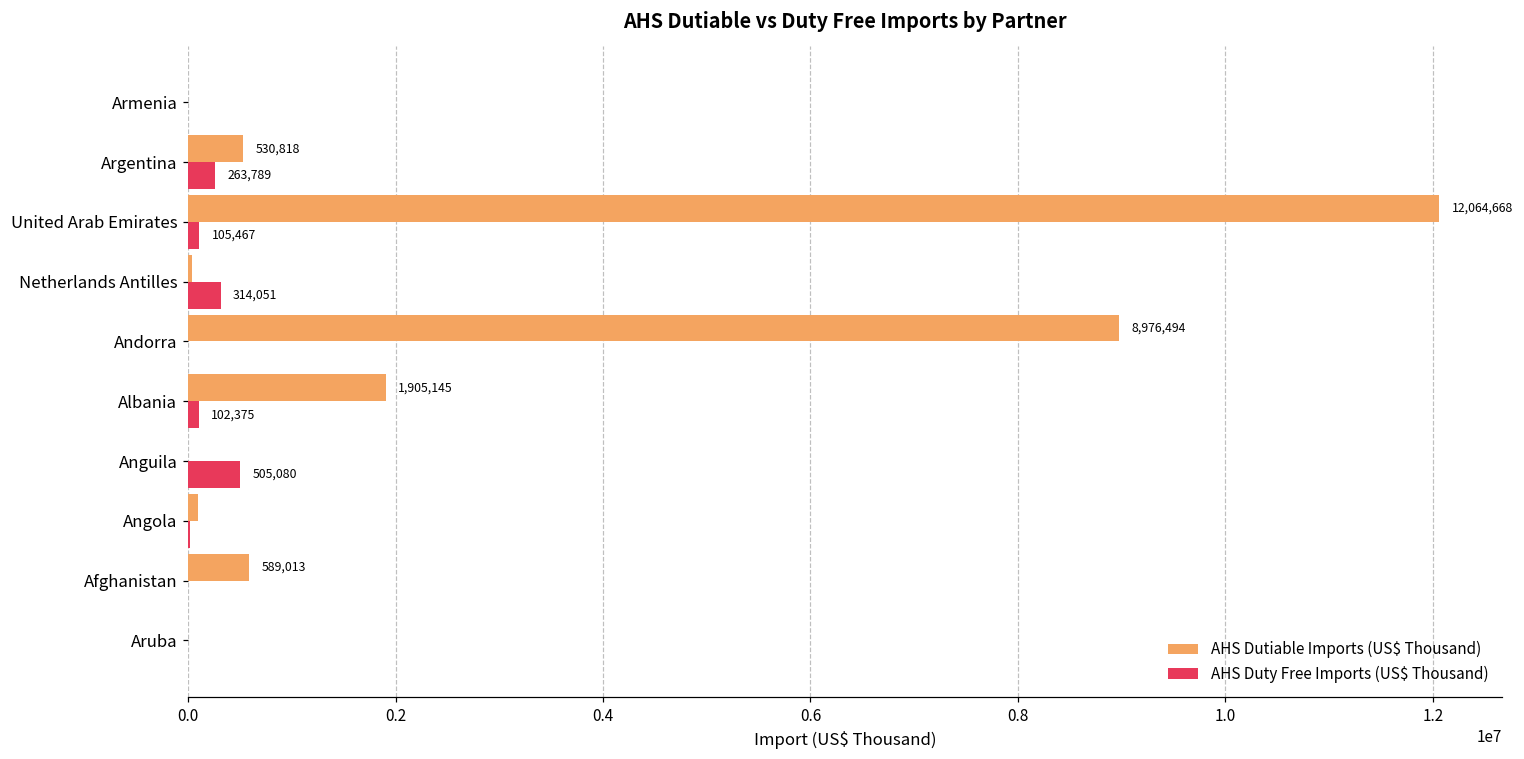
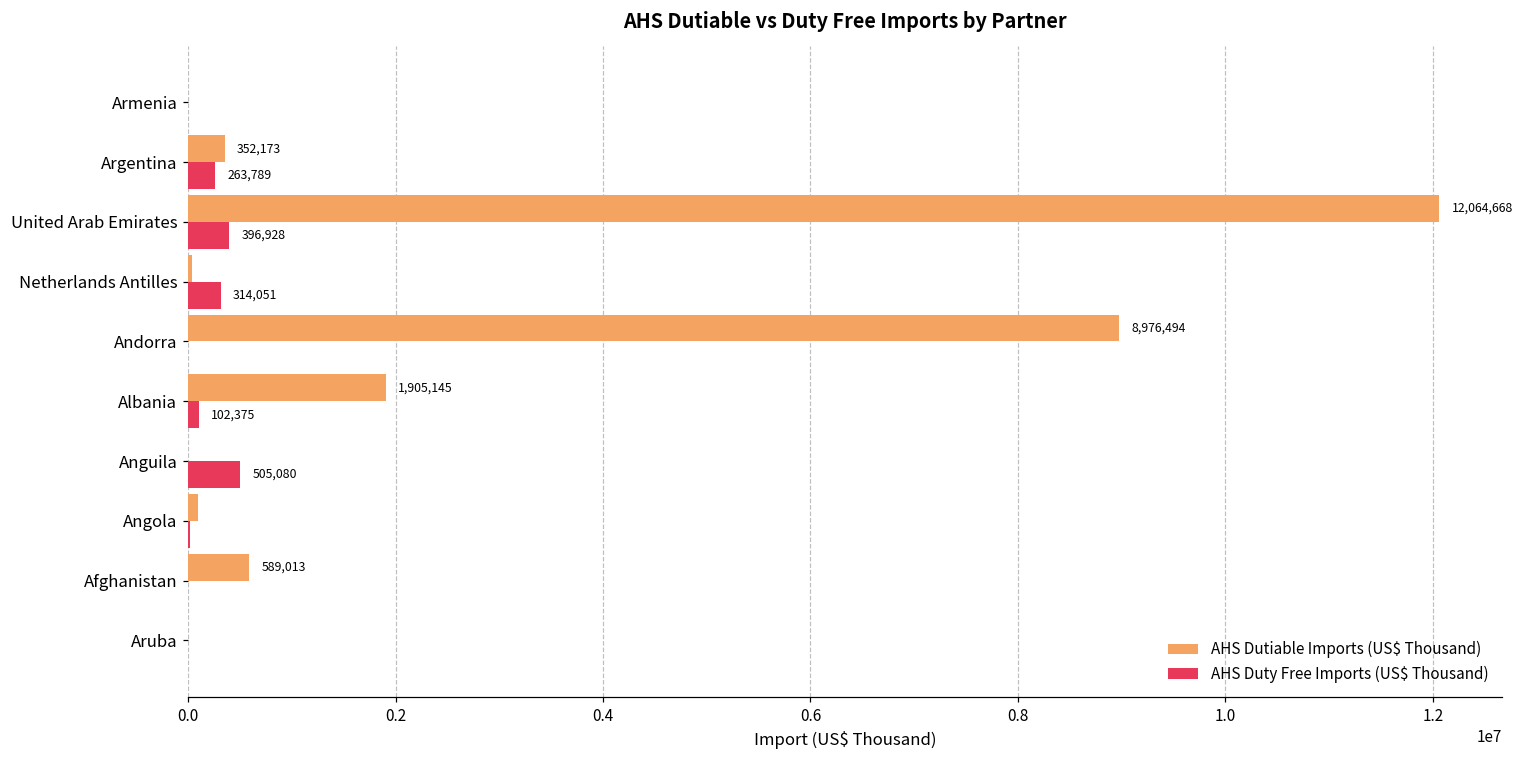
AHS Dutiable Imports (US$ Thousand), Argentina: 530,818 -> 352,173
AHS Duty Free Imports (US$ Thousand), United Arab Emirates: 105,467 -> 396,928
